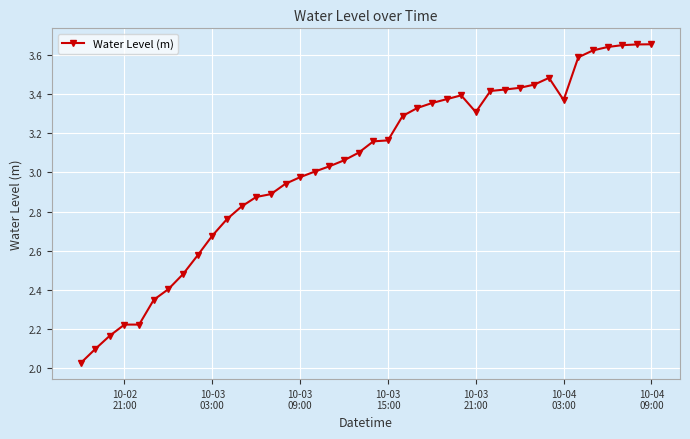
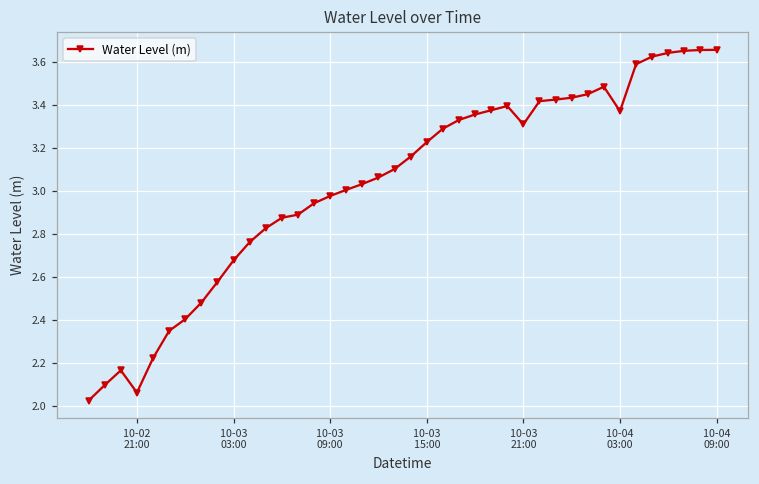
10-02 21:00: 2.22 -> 2.06
10-03 15:00: 3.16 -> 3.23
